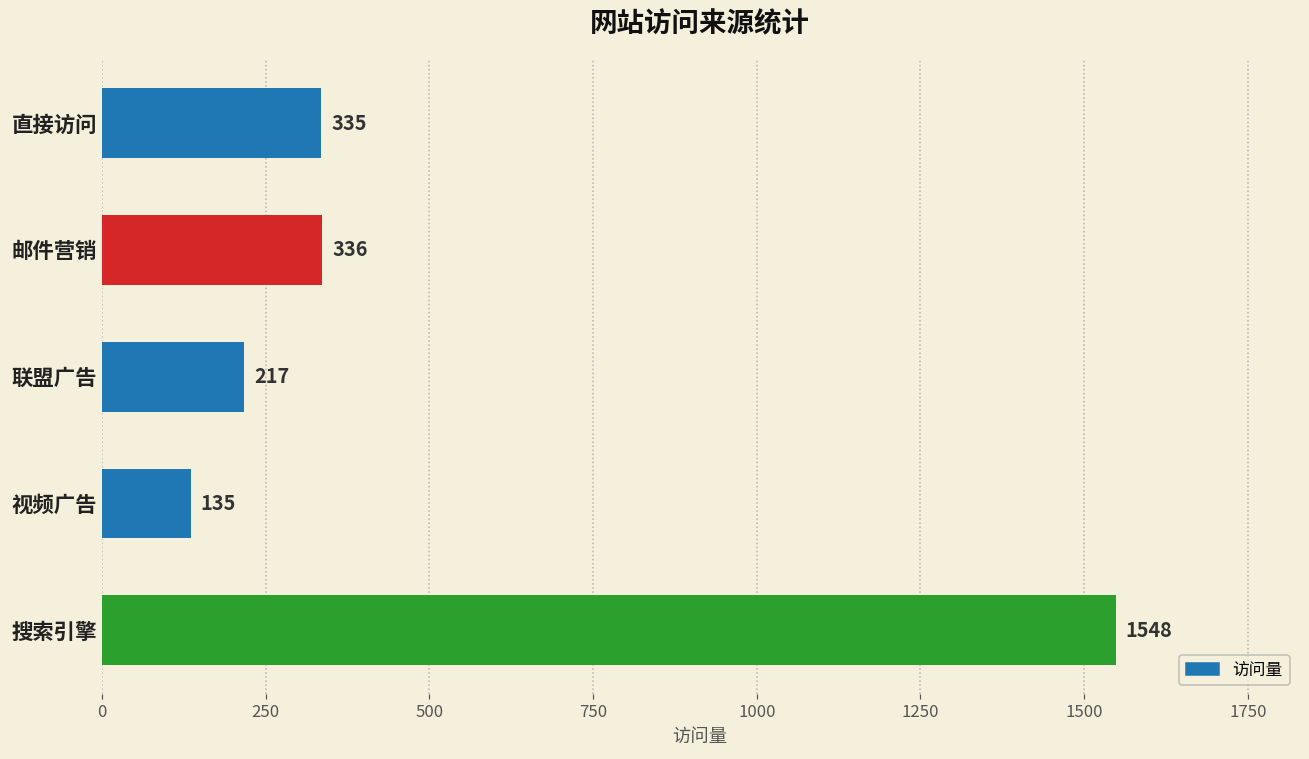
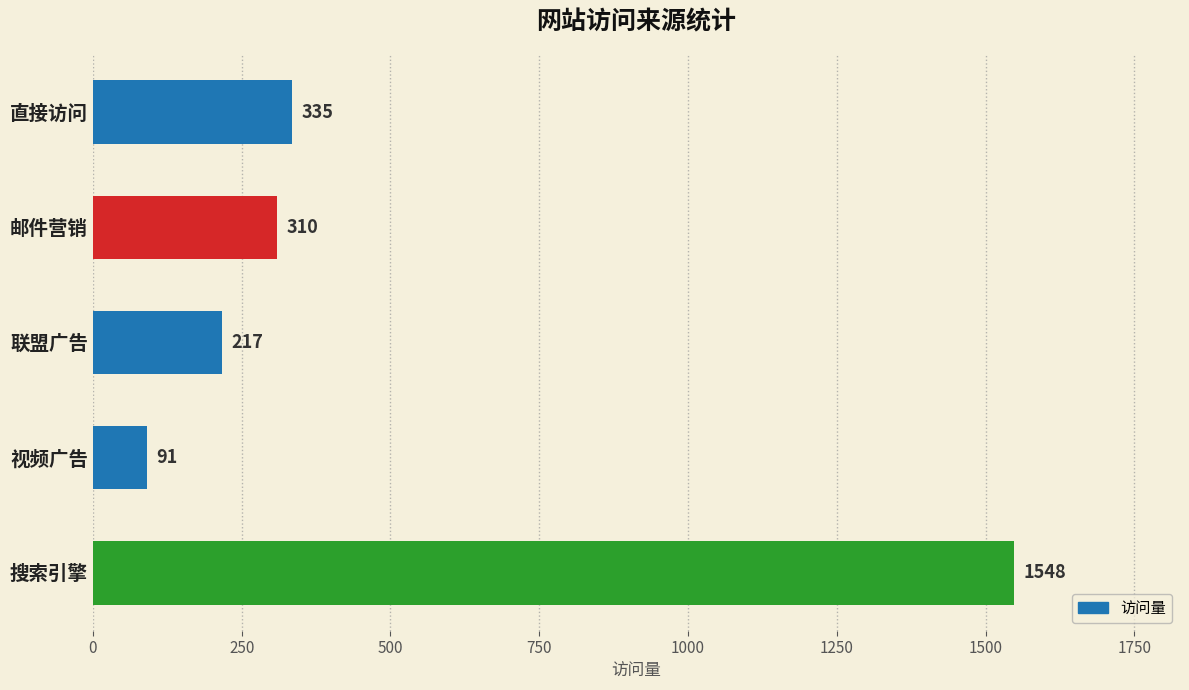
邮件营销: 336 -> 310
视频广告: 135 -> 91
